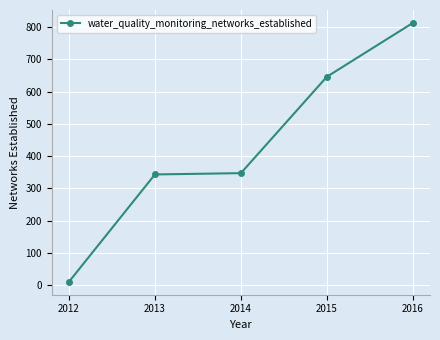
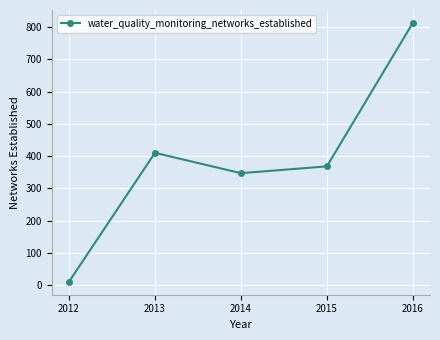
2013: 340 -> 410
2015: 650 -> 370
